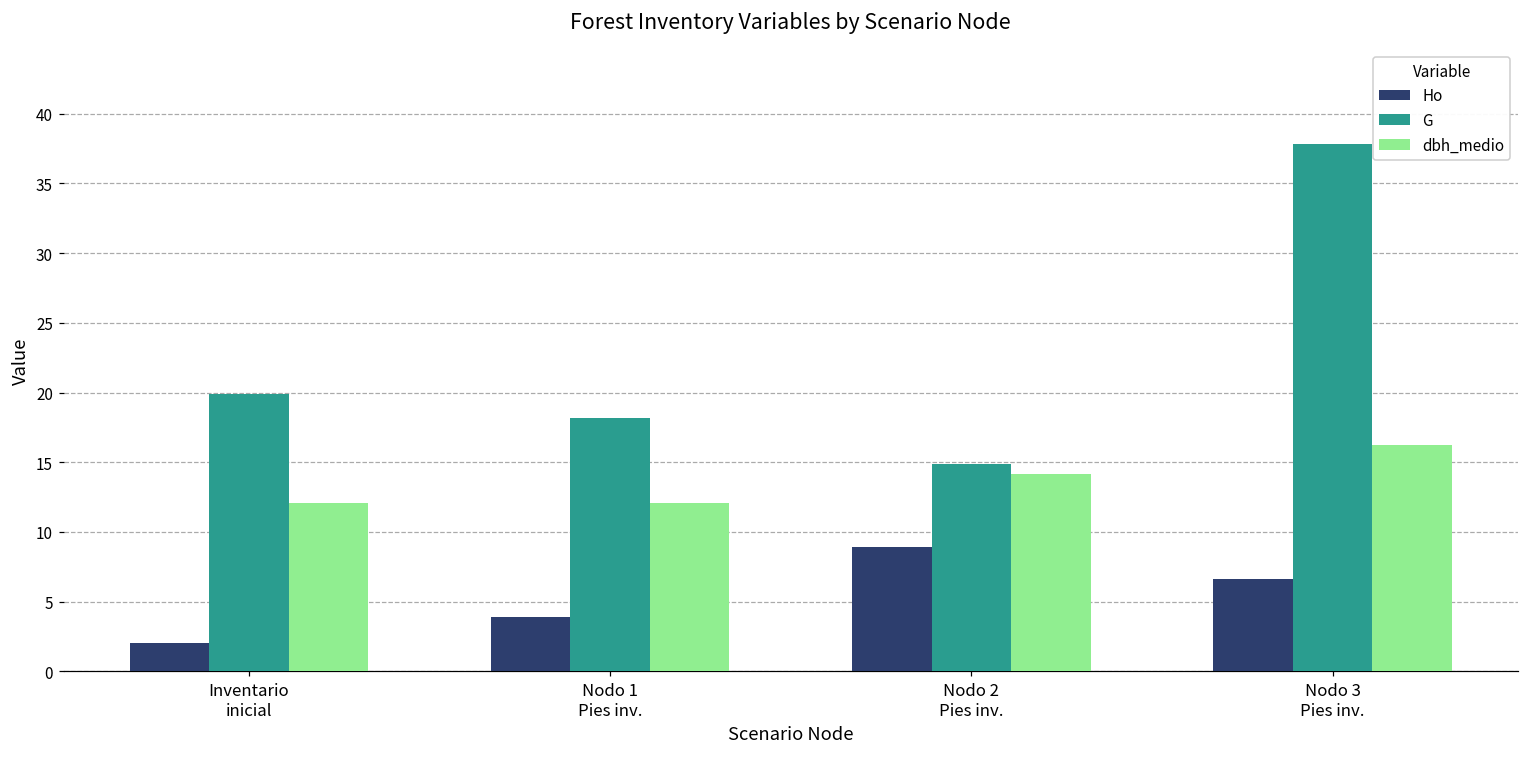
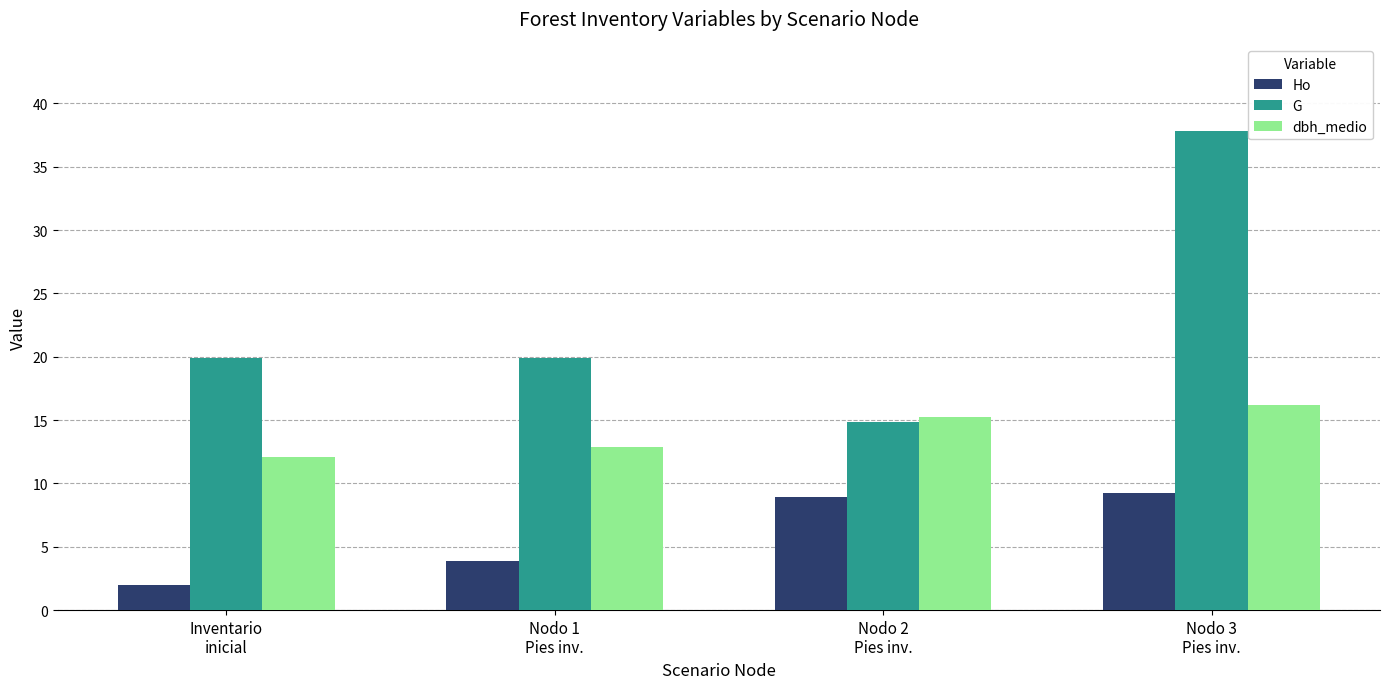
G, Nodo 1 Pies inv.: 18.2 -> 19.9
dbh_medio, Nodo 1 Pies inv.: 12.1 -> 12.9
dbh_medio, Nodo 2 Pies inv.: 14.2 -> 15.3
Ho, Nodo 3 Pies inv.: 6.6 -> 9.2
